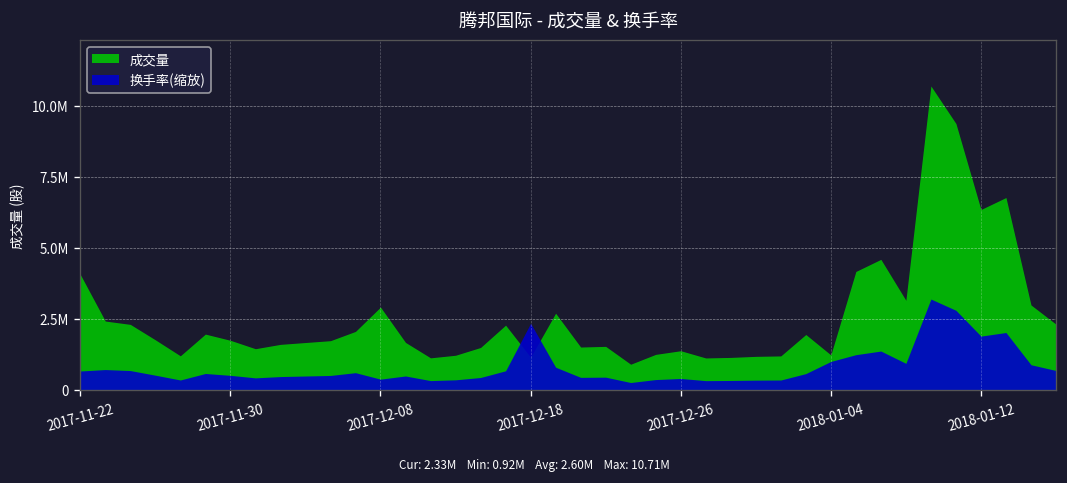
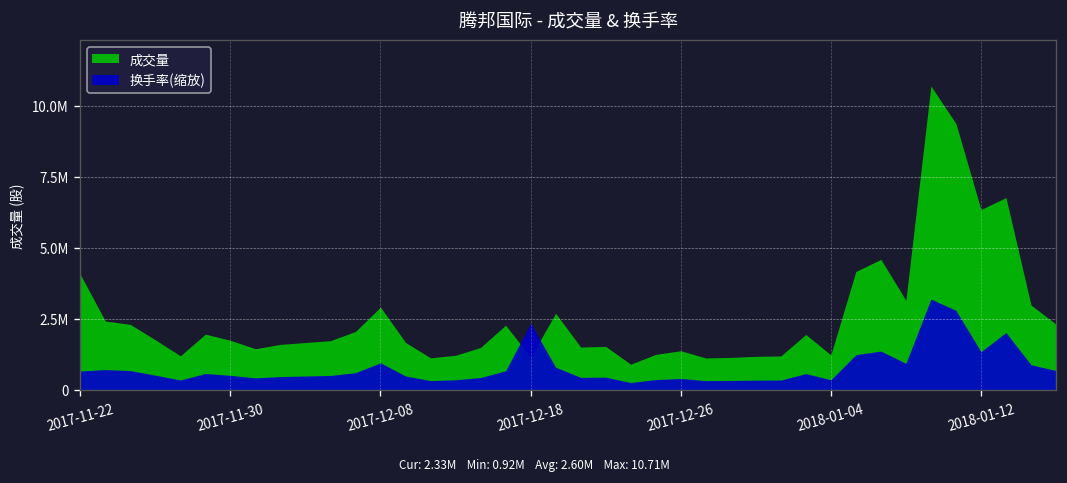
换手率(缩放), 2017-12-08: 400000 -> 1000000
换手率(缩放), 2018-01-04: 1000000 -> 400000
换手率(缩放), 2018-01-12: 1900000 -> 1400000
